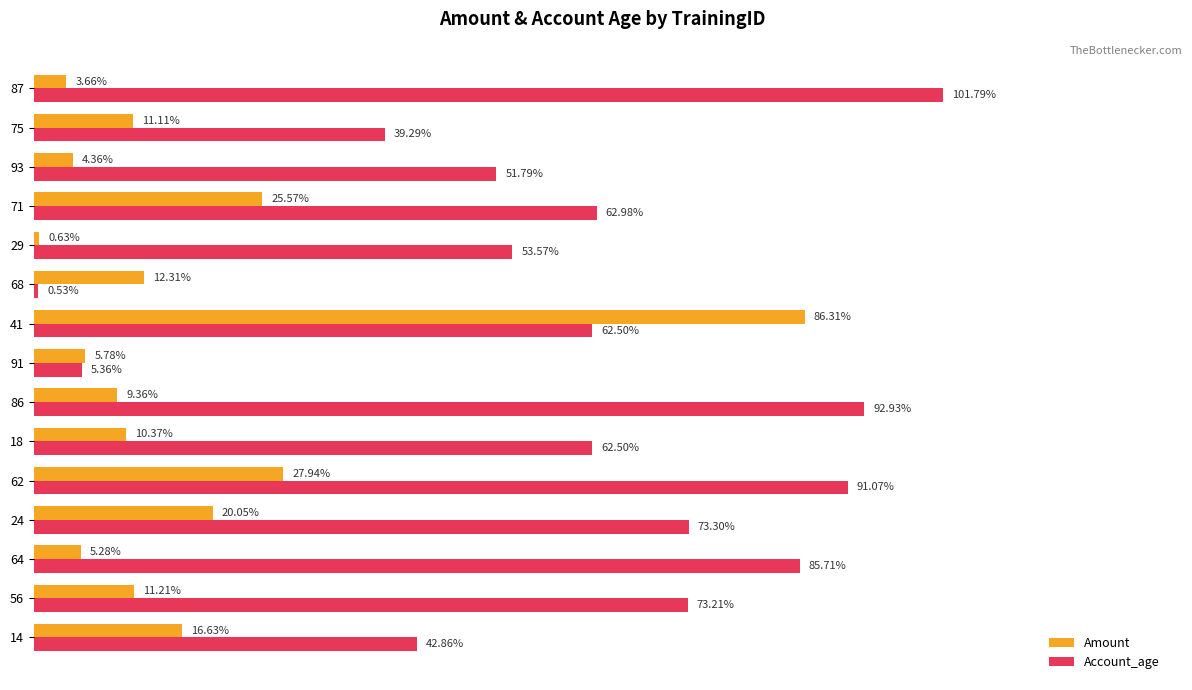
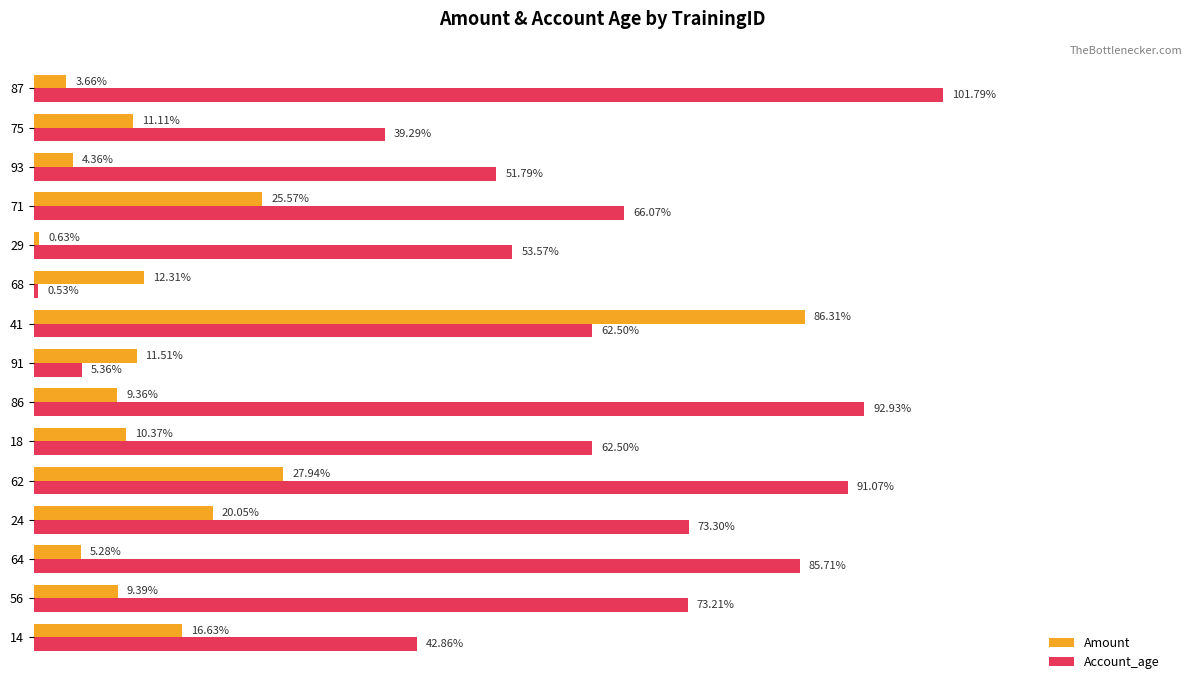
Account_age, 71: 62.98% -> 66.07%
Amount, 91: 5.78% -> 11.51%
Amount, 56: 11.21% -> 9.39%
